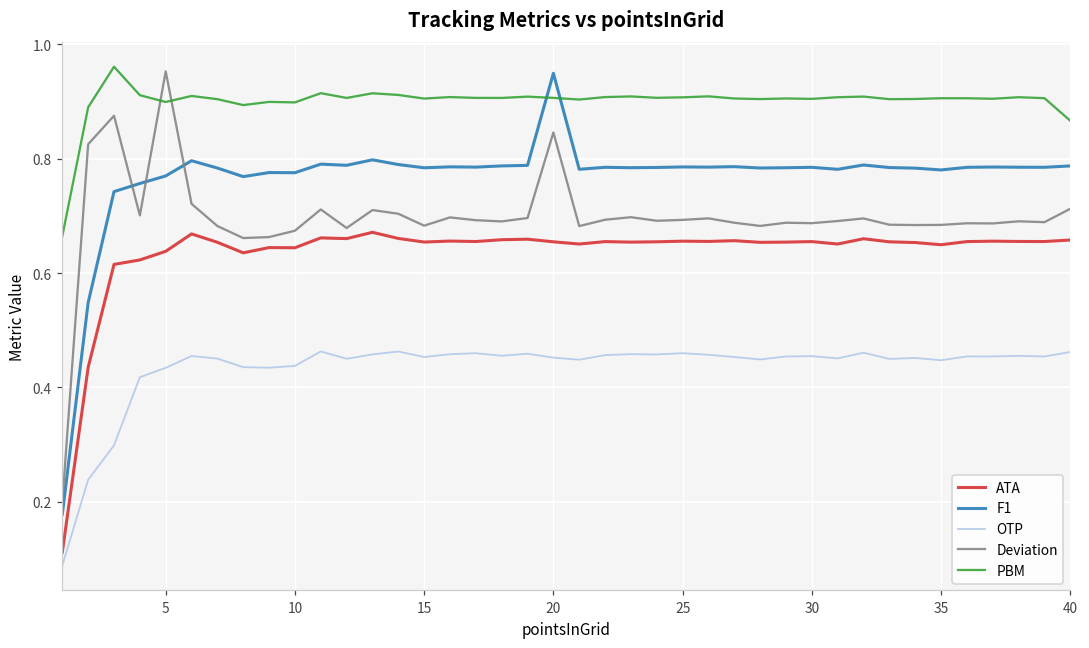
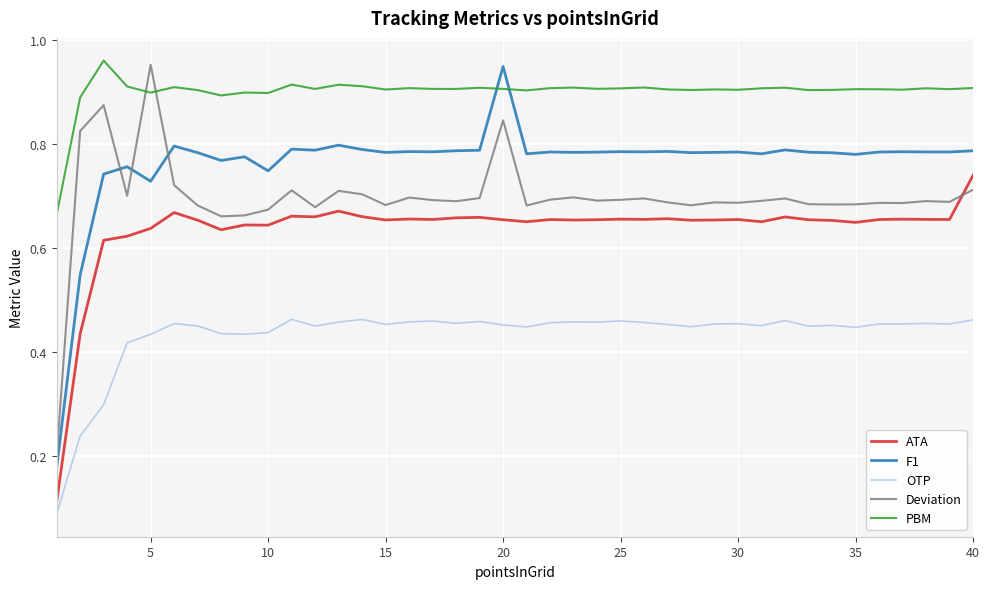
F1, 5: 0.77 -> 0.73
F1, 10: 0.78 -> 0.75
ATA, 40: 0.66 -> 0.74
PBM, 40: 0.87 -> 0.91
